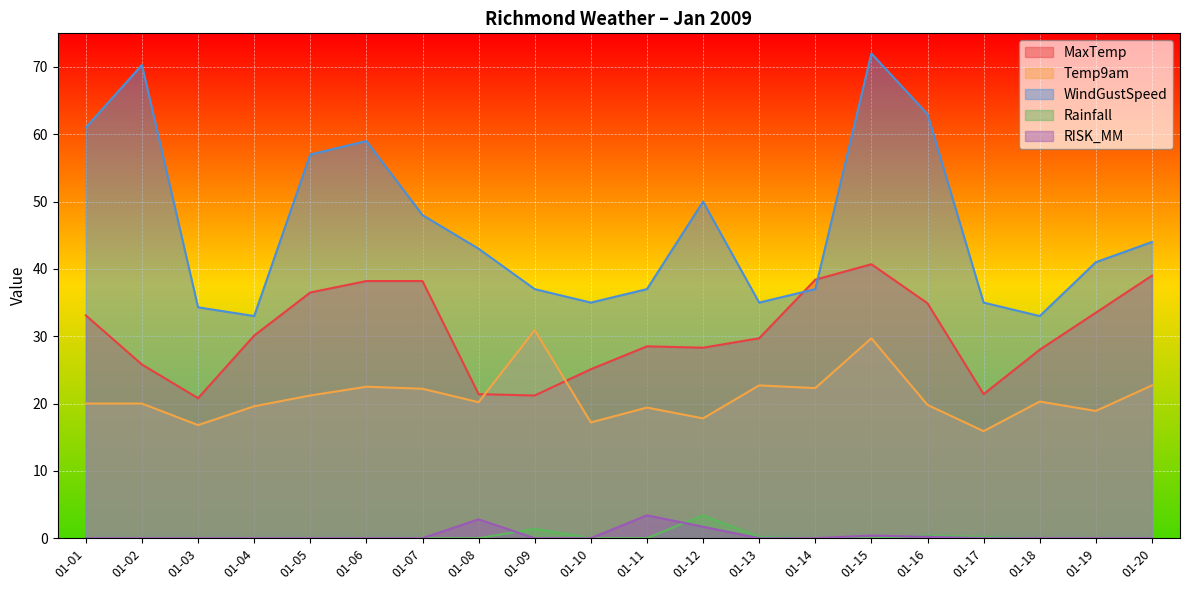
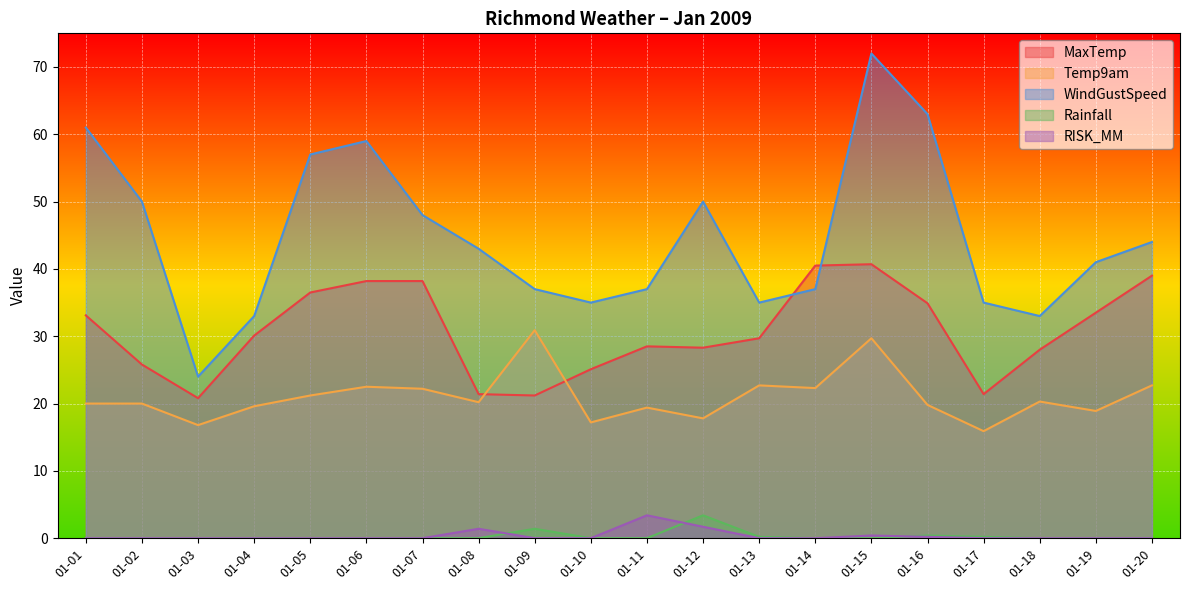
WindGustSpeed, 01-02: 70 -> 50
WindGustSpeed, 01-03: 34 -> 24
RISK_MM, 01-08: 3 -> 1
MaxTemp, 01-14: 38 -> 41
